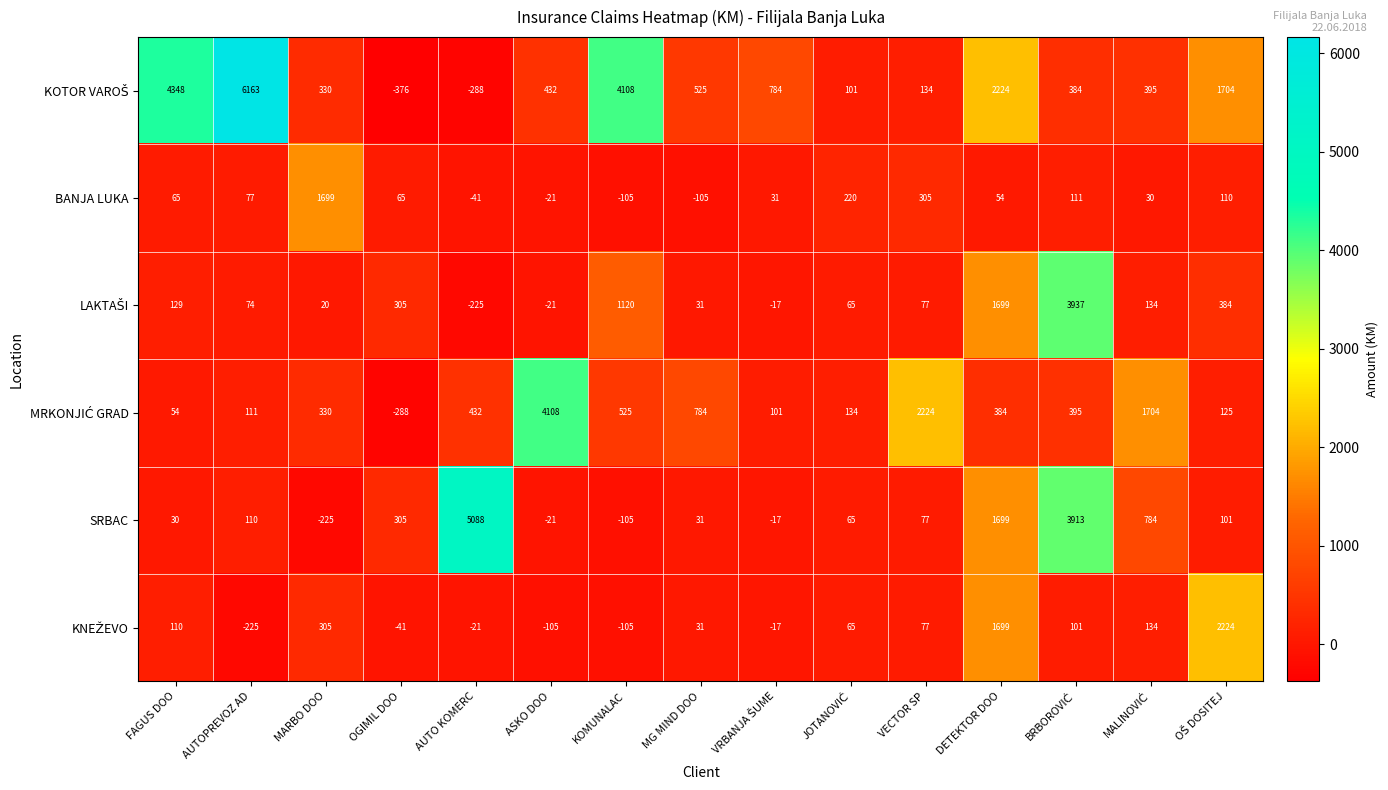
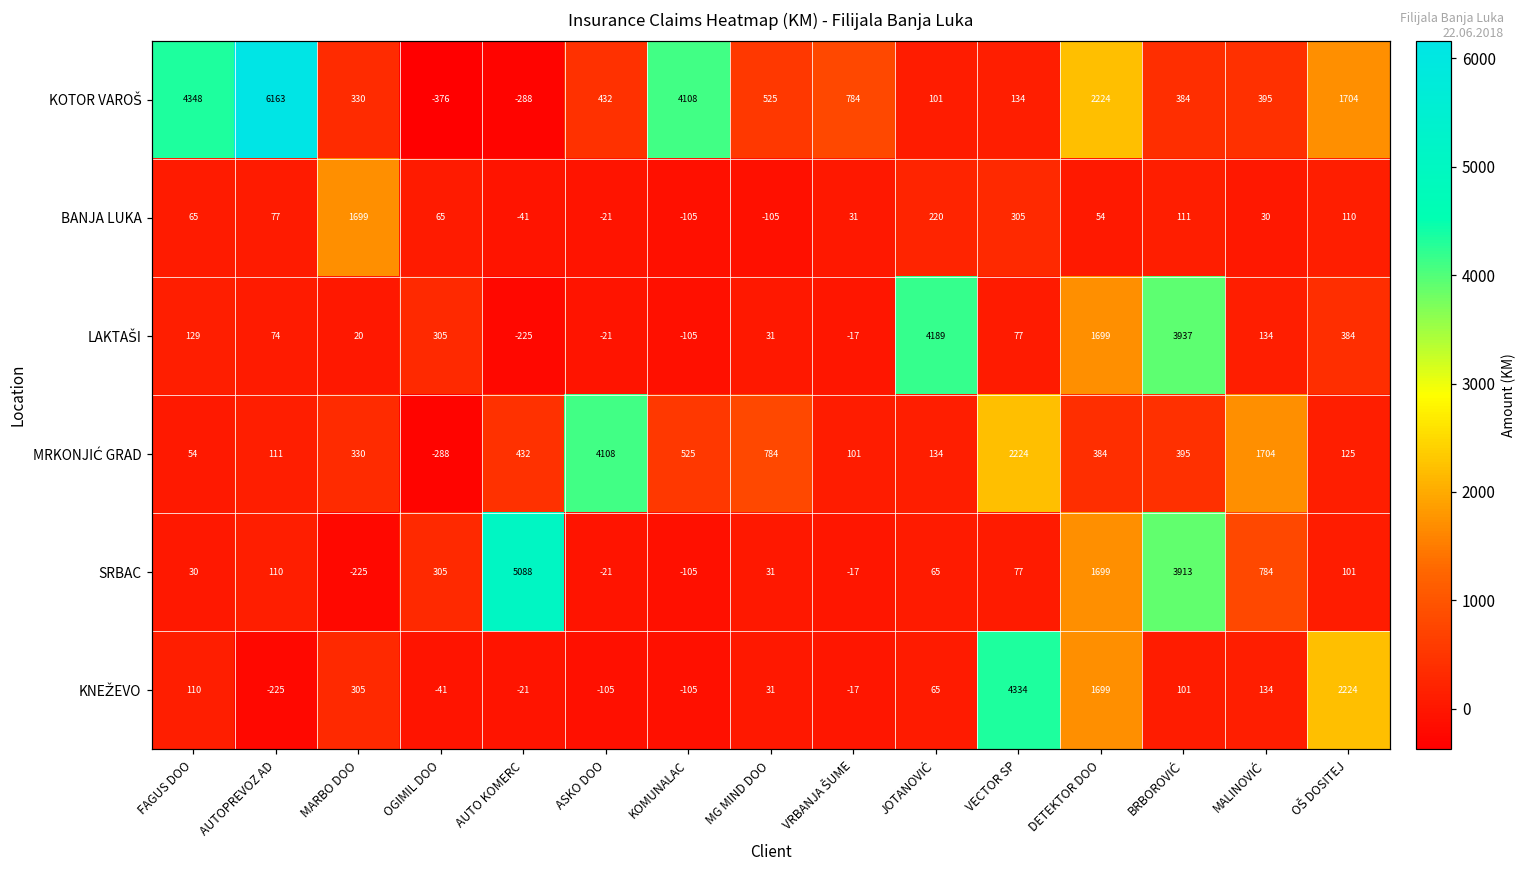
LAKTAŠI, KOMUNALAC: 1120 -> -105
LAKTAŠI, JOTANOVIĆ: 65 -> 4189
KNEŽEVO, VECTOR SP: 77 -> 4334
